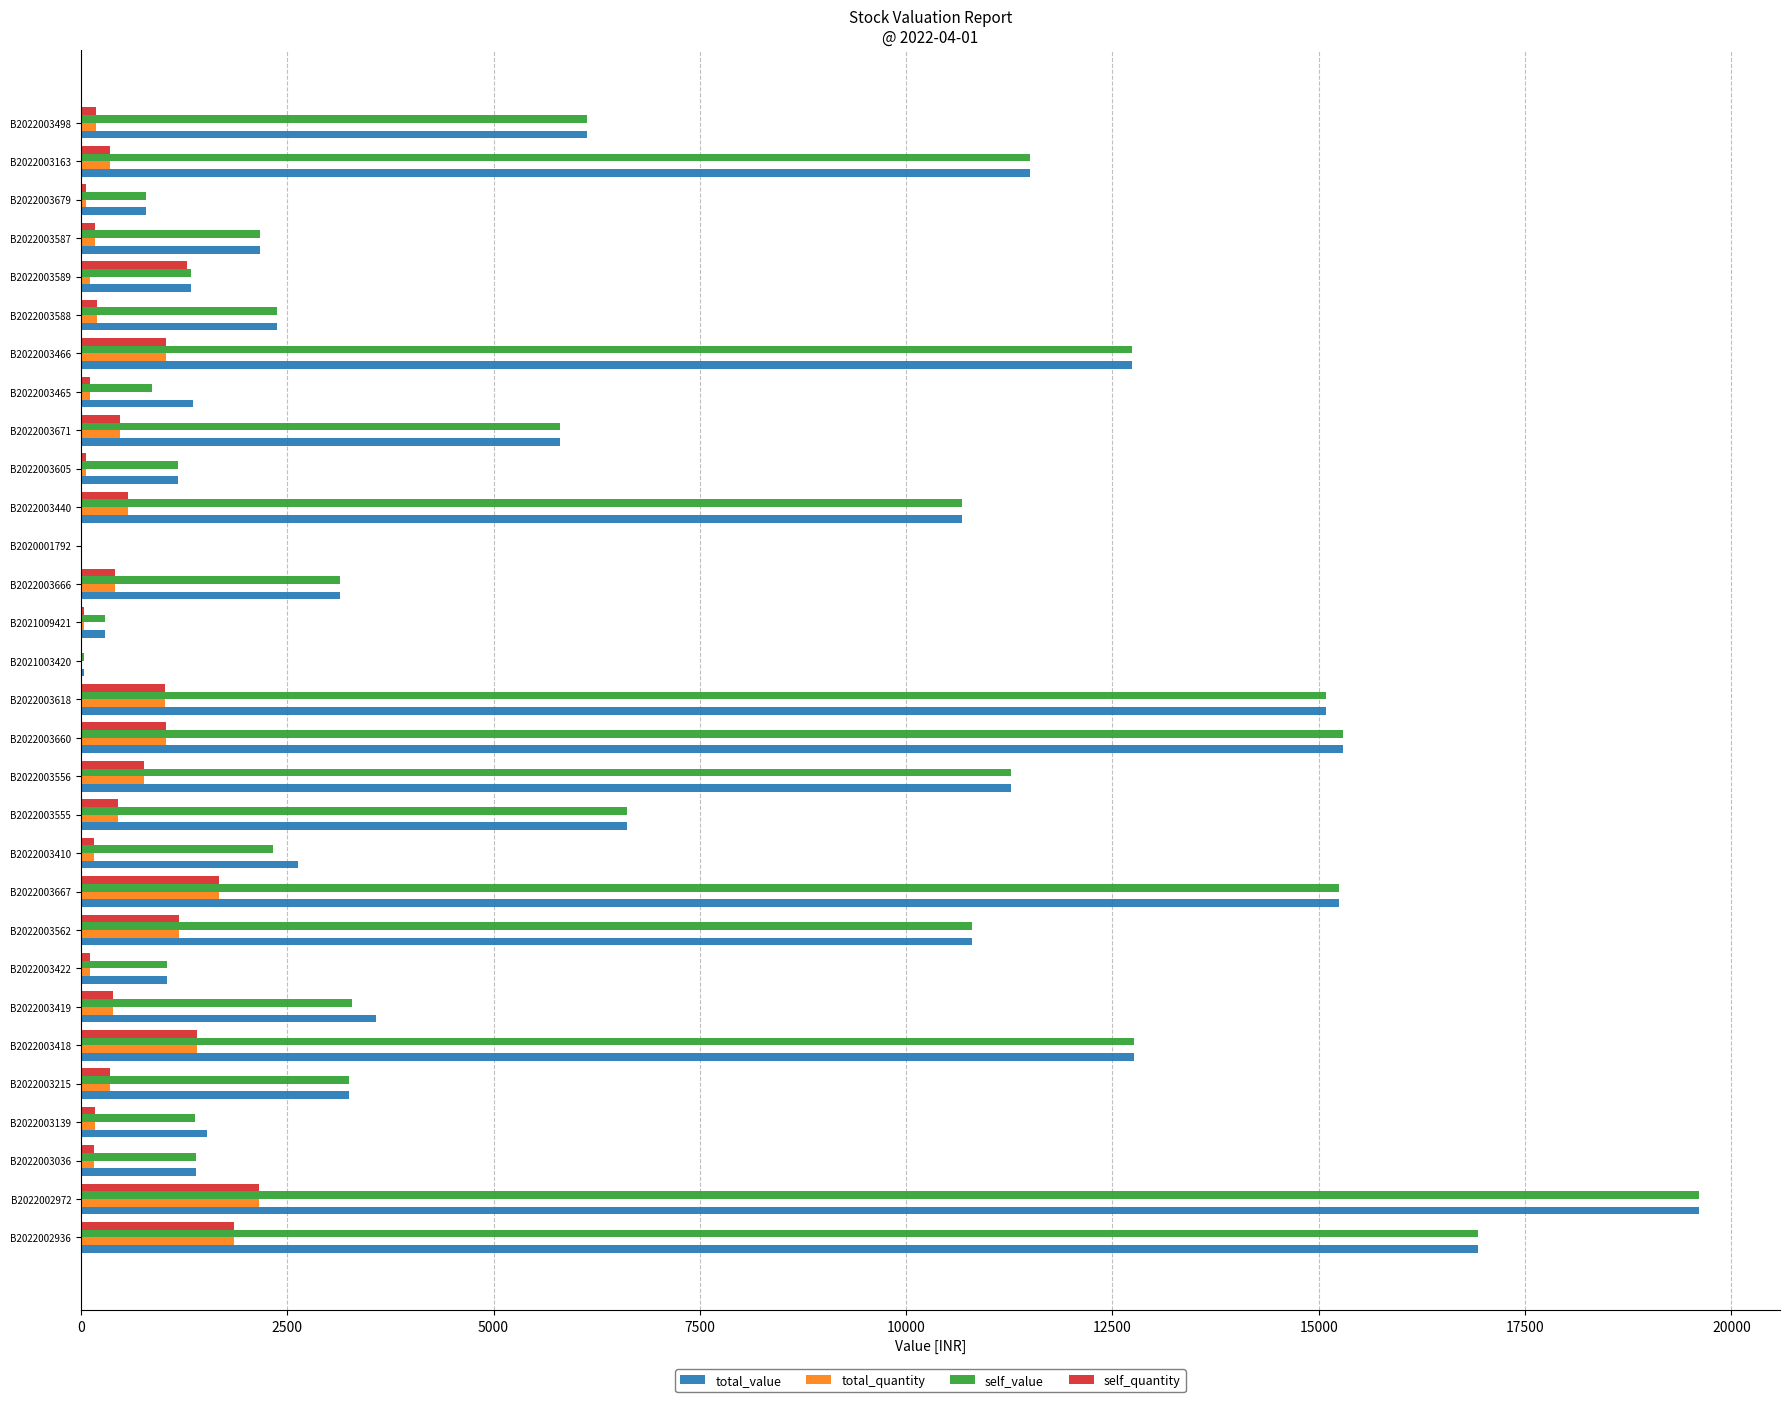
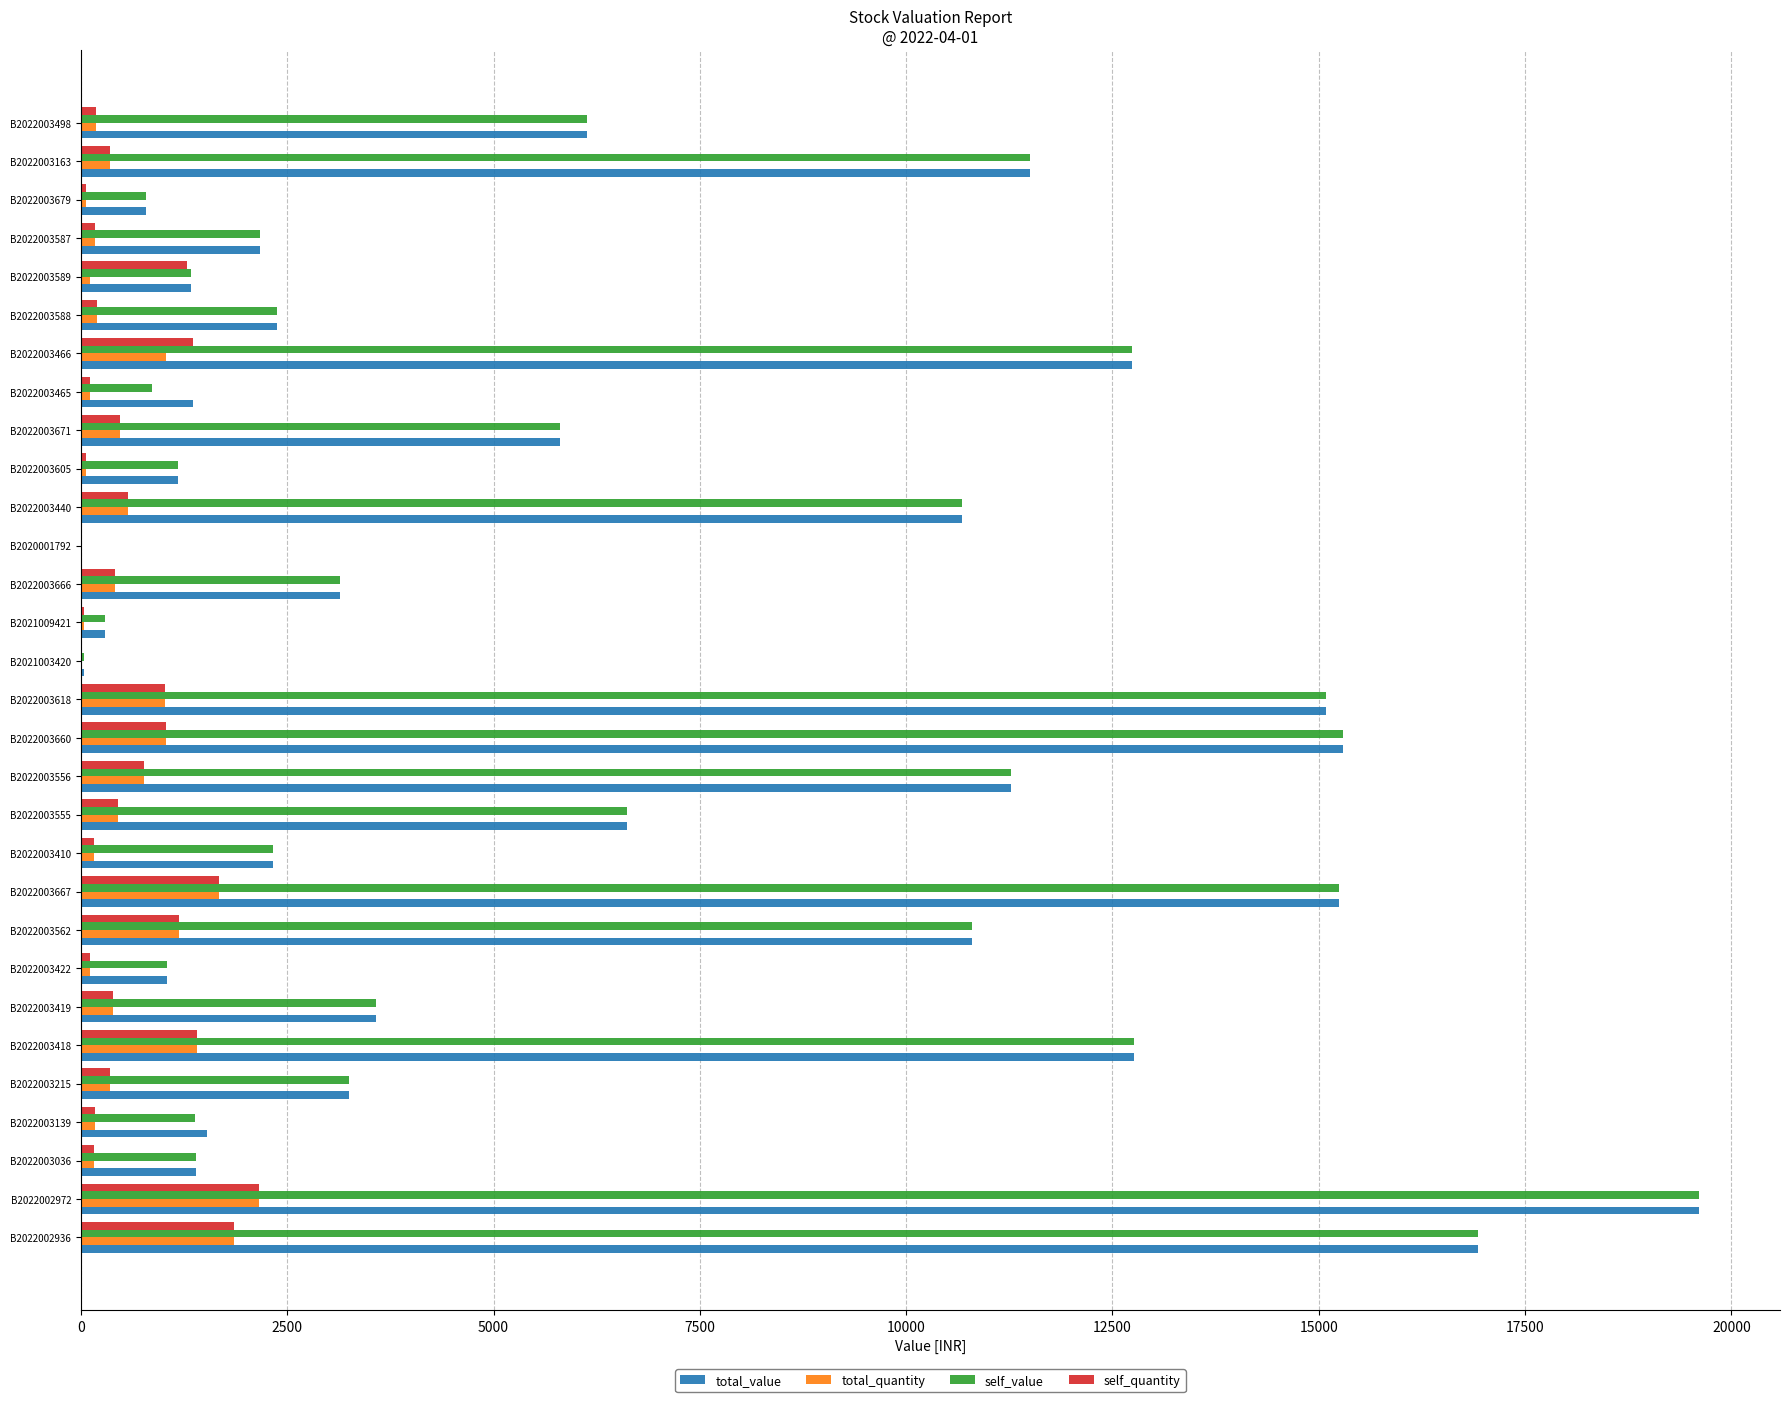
self_quantity, B2022003466: 1000 -> 1400
total_value, B2022003410: 2600 -> 2300
self_value, B2022003419: 3300 -> 3600
